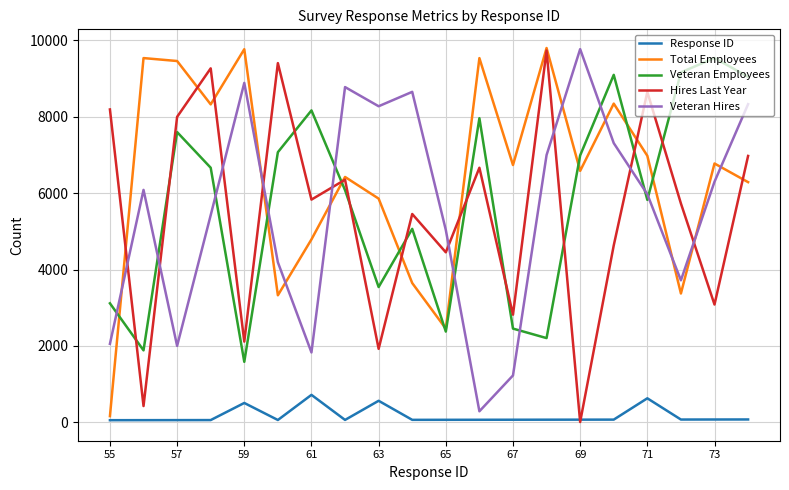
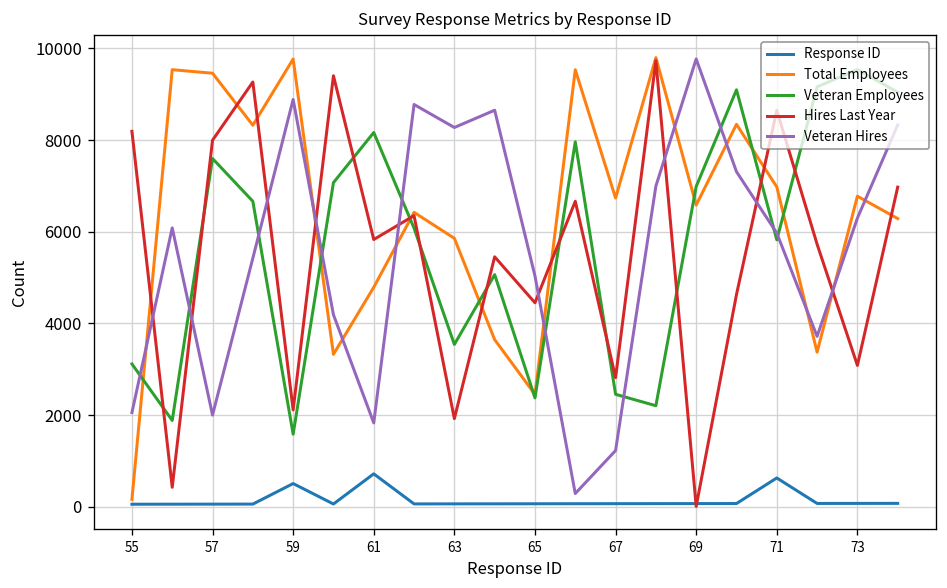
Response ID, 63: 600 -> 100
